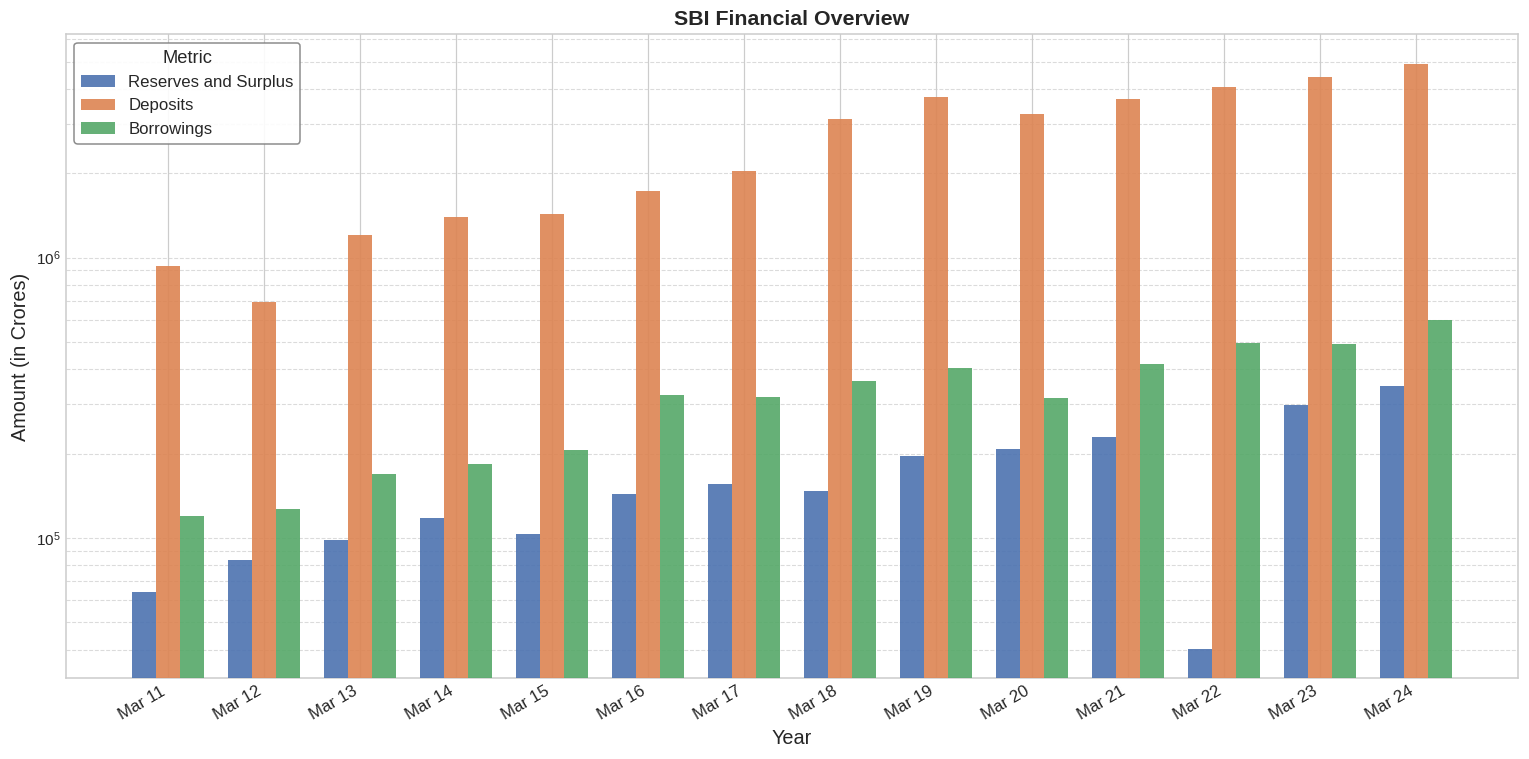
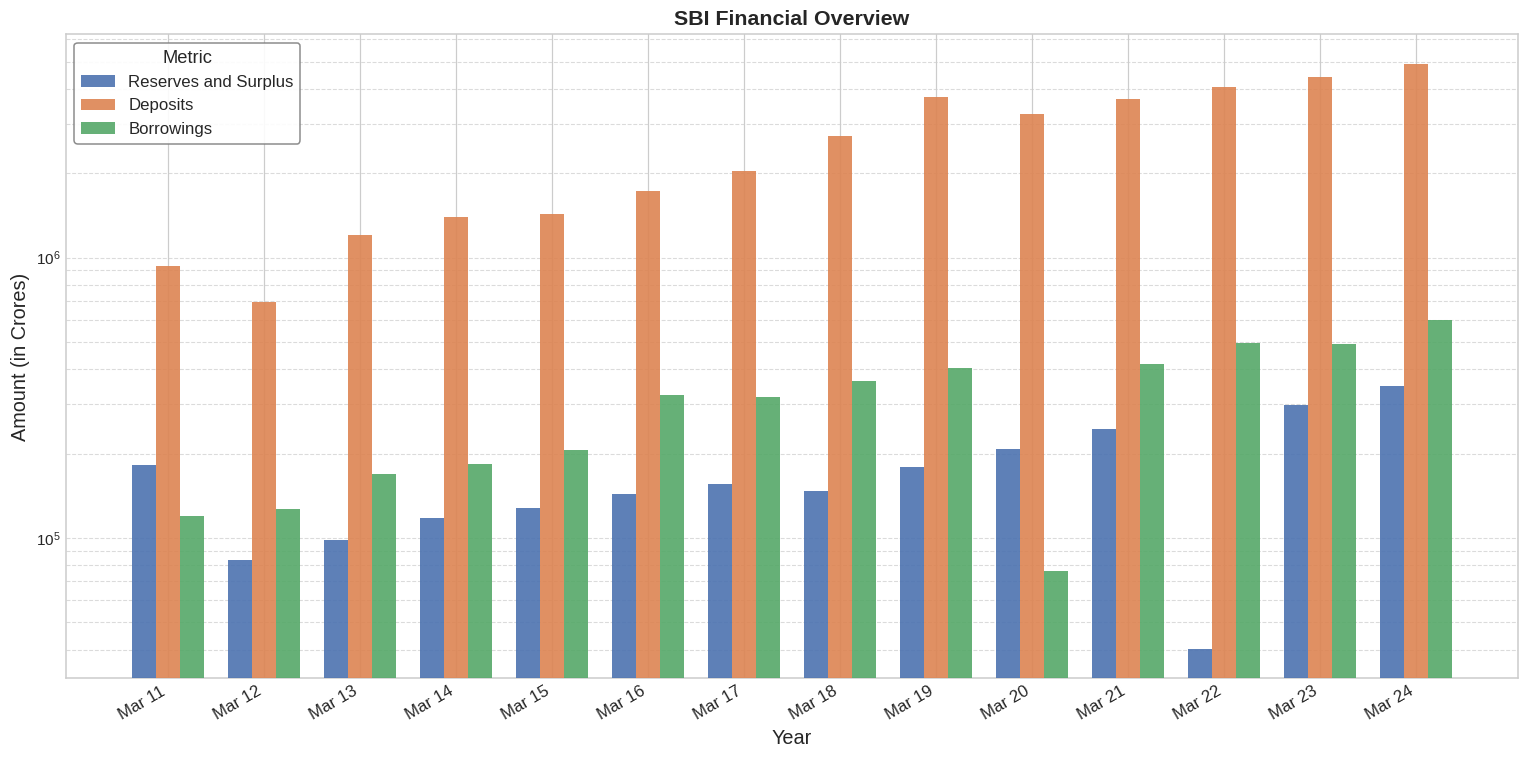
Reserves and Surplus, Mar 11: 64000 -> 180000
Reserves and Surplus, Mar 15: 103000 -> 130000
Deposits, Mar 18: 3100000 -> 2700000
Reserves and Surplus, Mar 19: 200000 -> 180000
Borrowings, Mar 20: 310000 -> 76000
Reserves and Surplus, Mar 21: 230000 -> 250000
